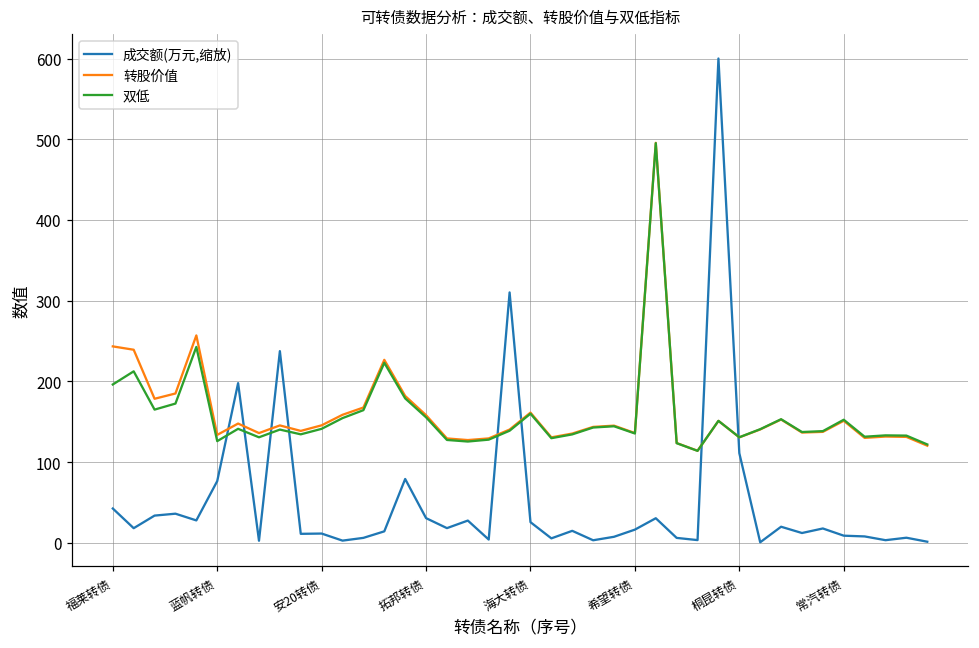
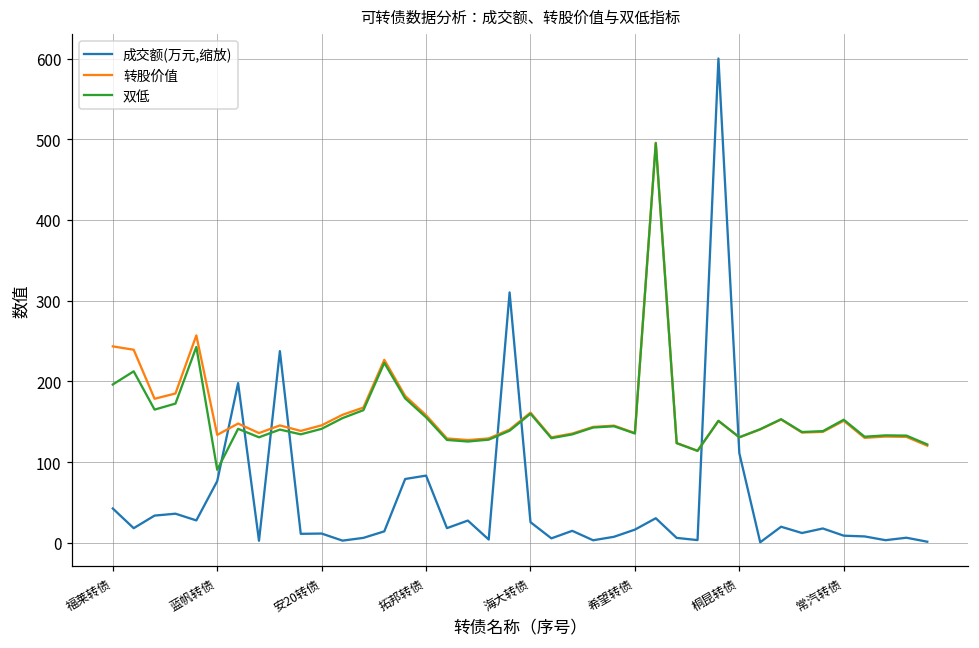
双低, 蓝帆转债: 130 -> 90
成交额(万元,缩放), 拓邦转债: 30 -> 80
